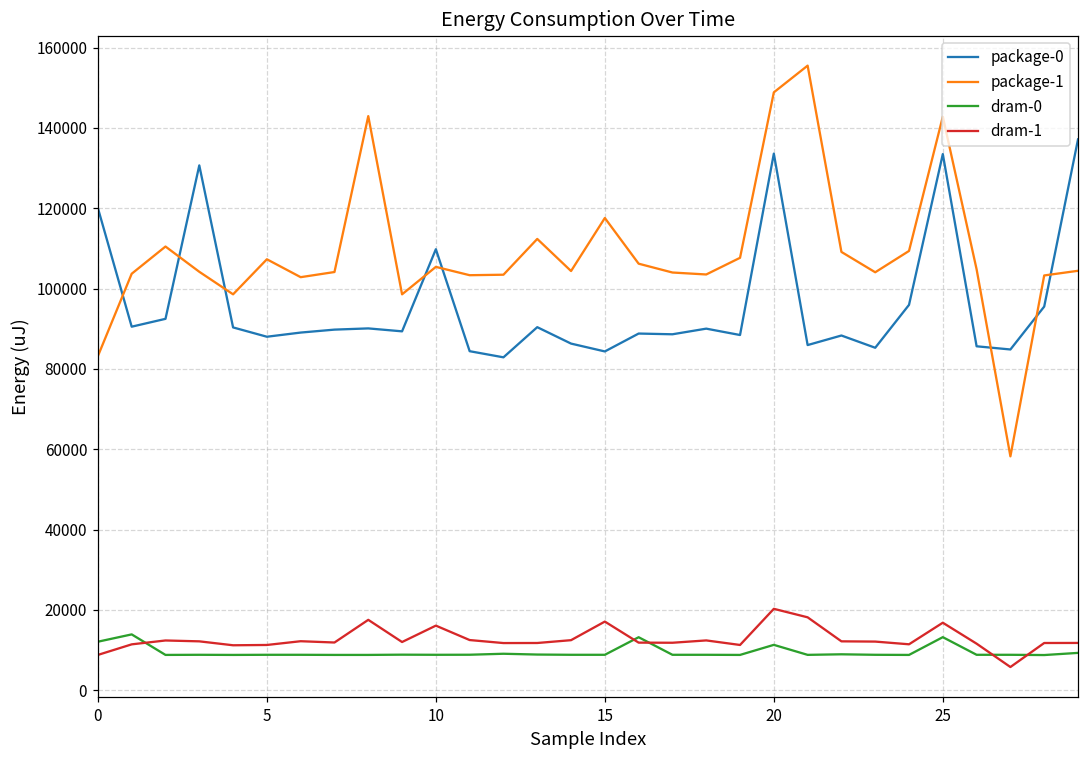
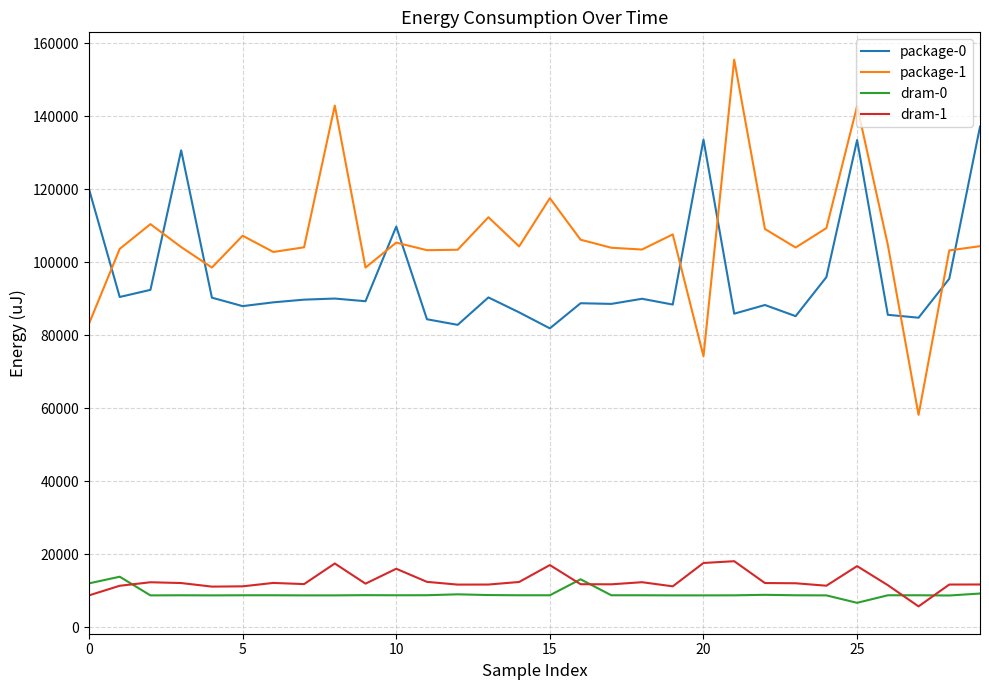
package-0, 15: 84000 -> 82000
package-1, 20: 149000 -> 74000
dram-0, 20: 11000 -> 9000
dram-1, 20: 20000 -> 18000
dram-0, 25: 13000 -> 7000
